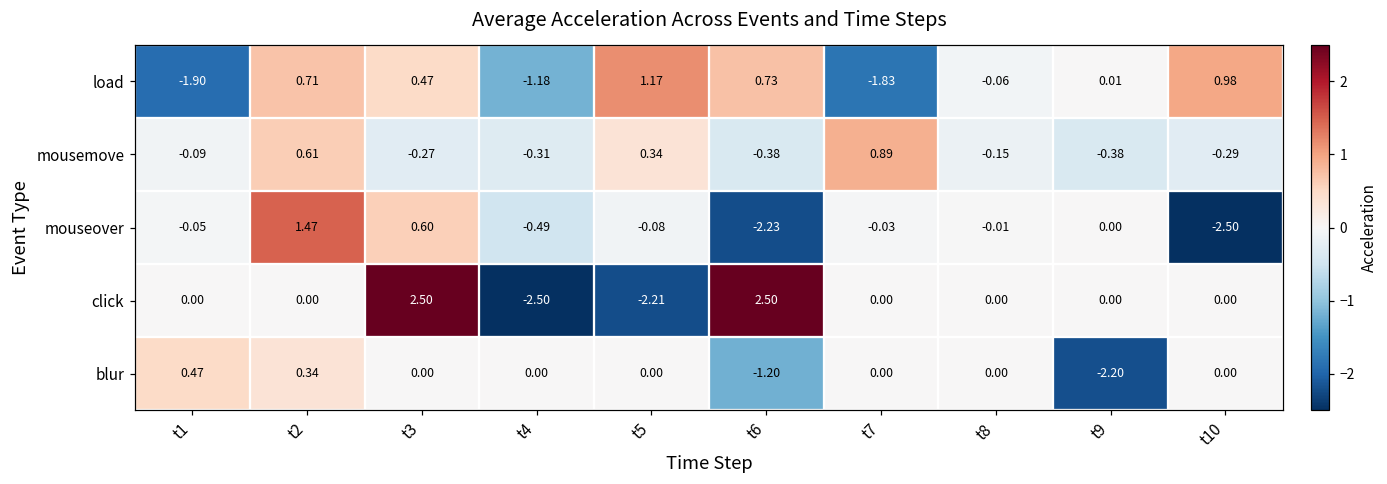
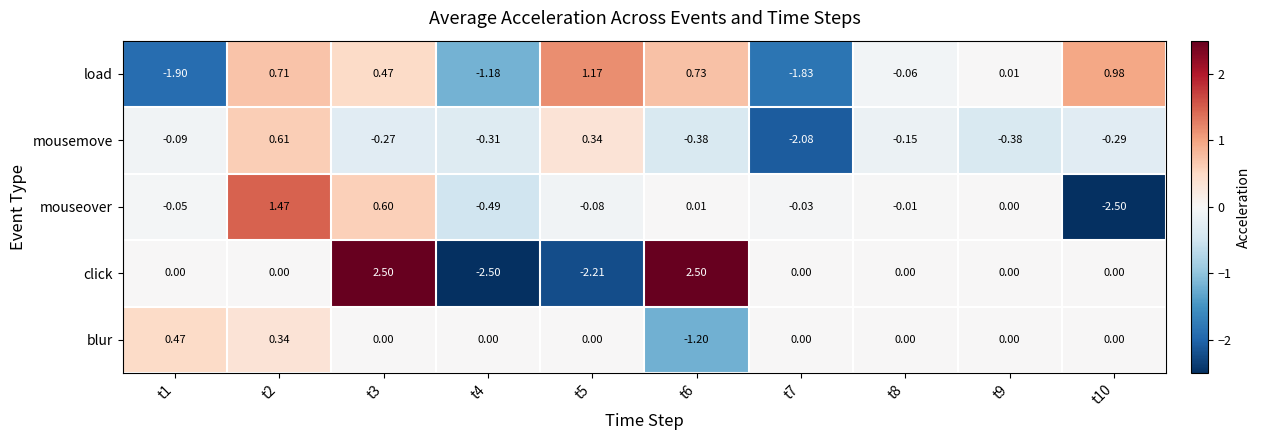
mousemove, t7: 0.89 -> -2.08
mouseover, t6: -2.23 -> 0.01
blur, t9: -2.20 -> 0.00
